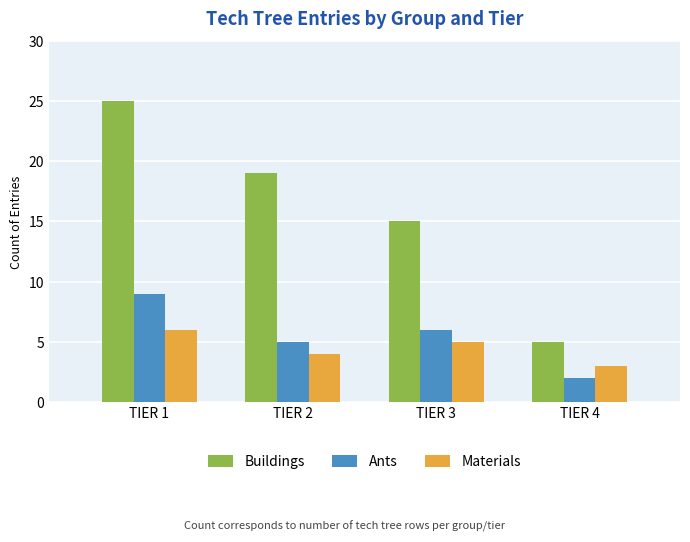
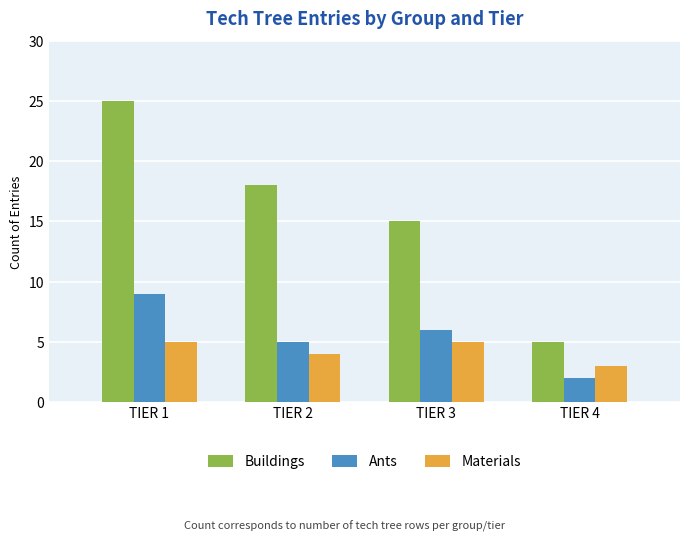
Materials, TIER 1: 6 -> 5
Buildings, TIER 2: 19 -> 18
